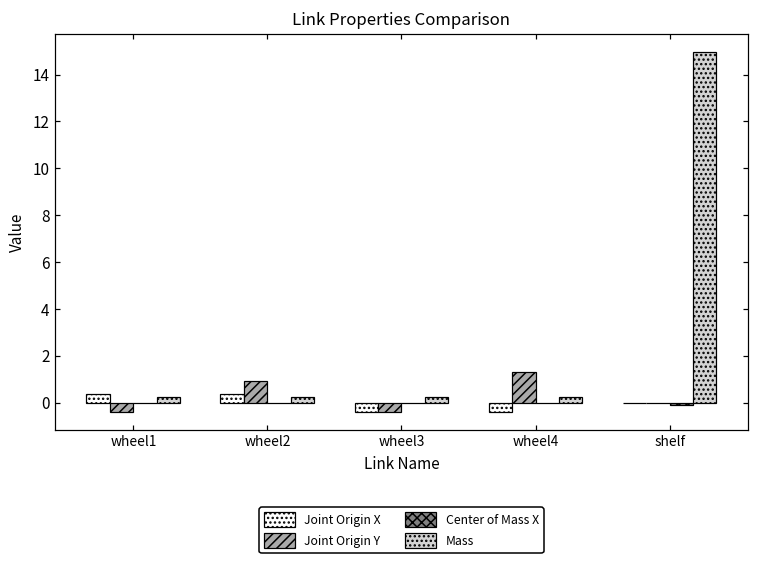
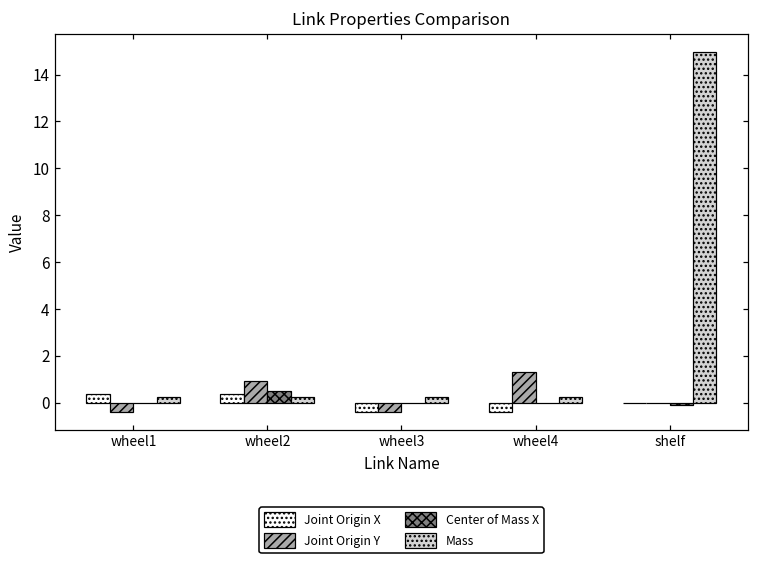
Center of Mass X, wheel2: 0.0 -> 0.5
